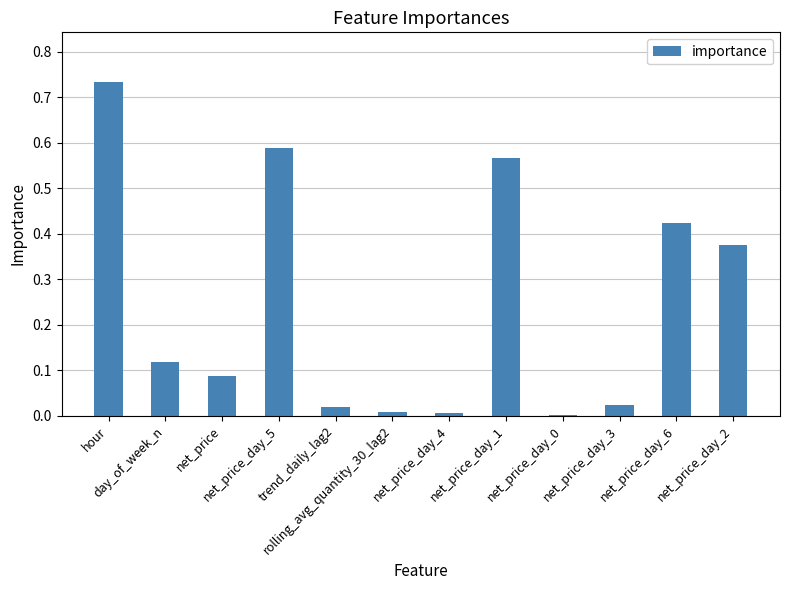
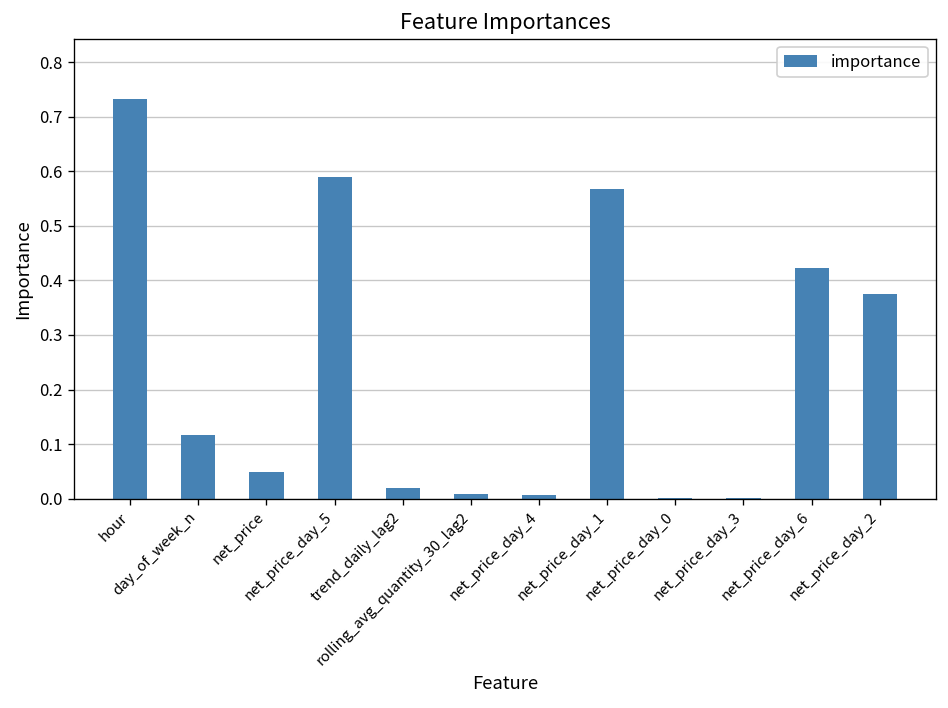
net_price: 0.09 -> 0.05
net_price_day_3: 0.02 -> 0.00
